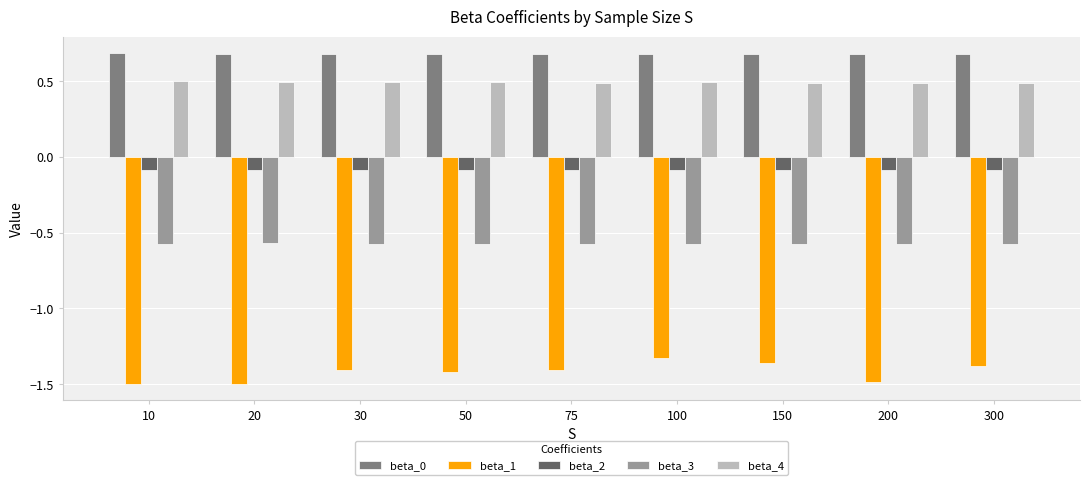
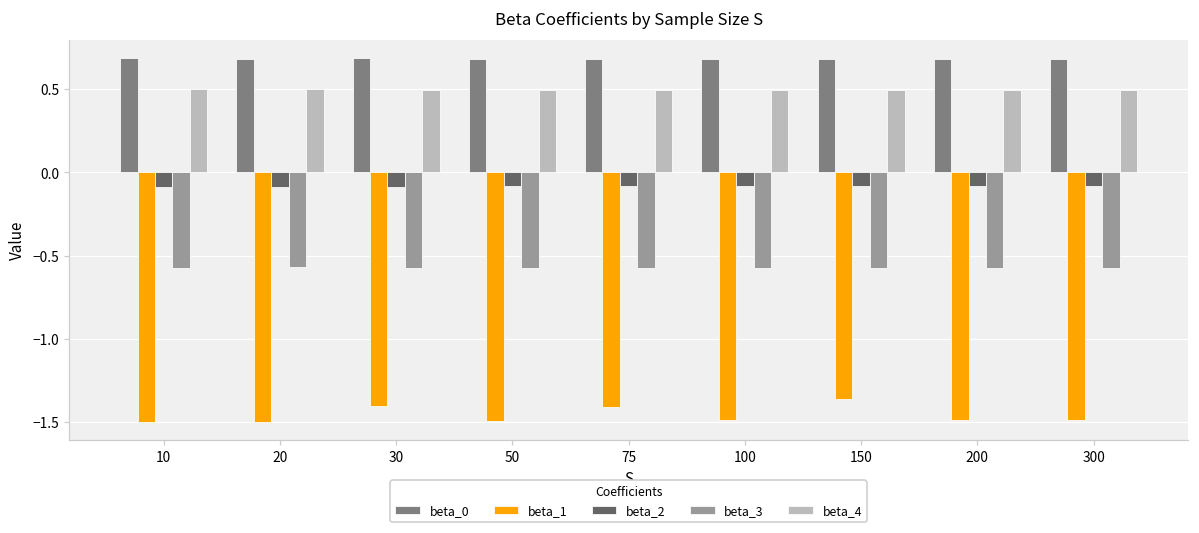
beta_1, 50: -1.42 -> -1.49
beta_1, 100: -1.32 -> -1.49
beta_1, 300: -1.38 -> -1.49
